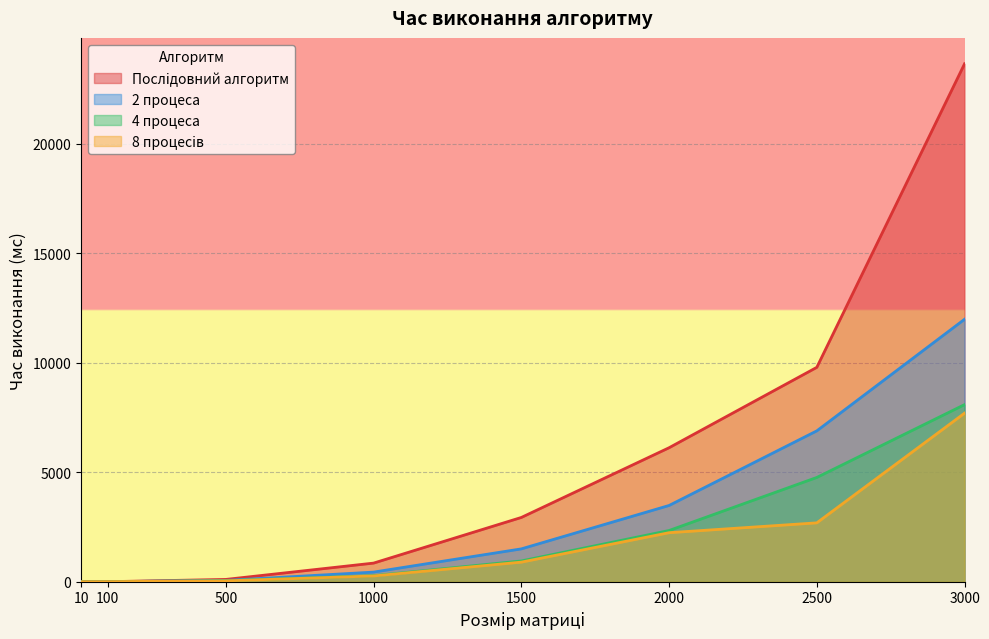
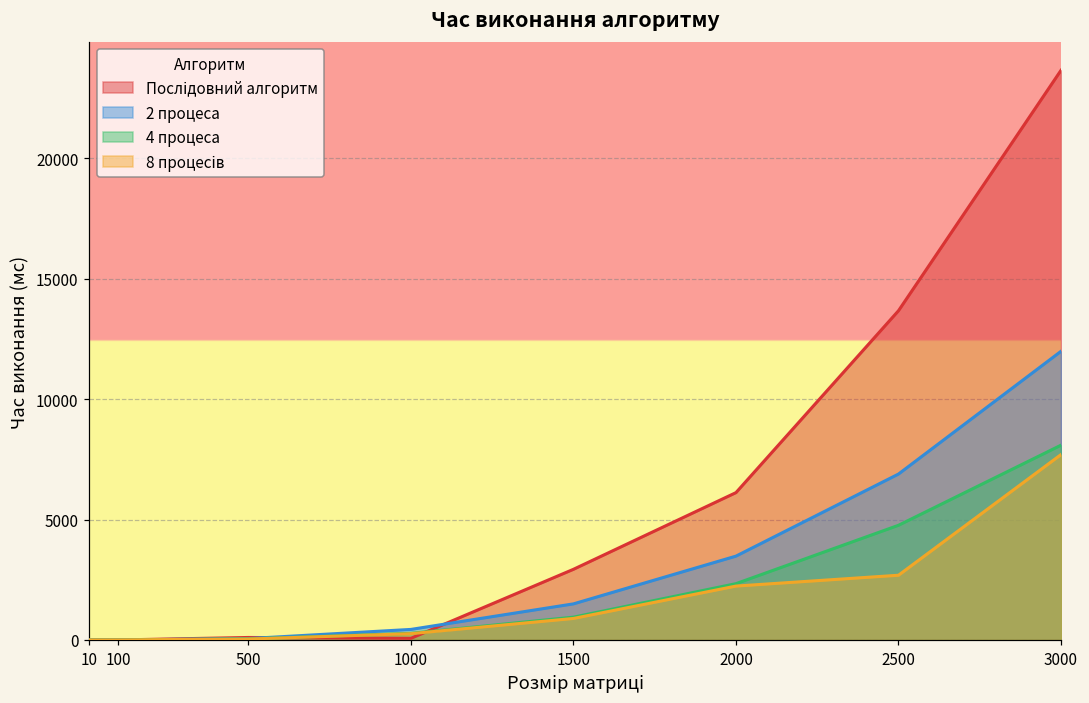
Послідовний алгоритм, 1000: 900 -> 100
Послідовний алгоритм, 2500: 9800 -> 13700
